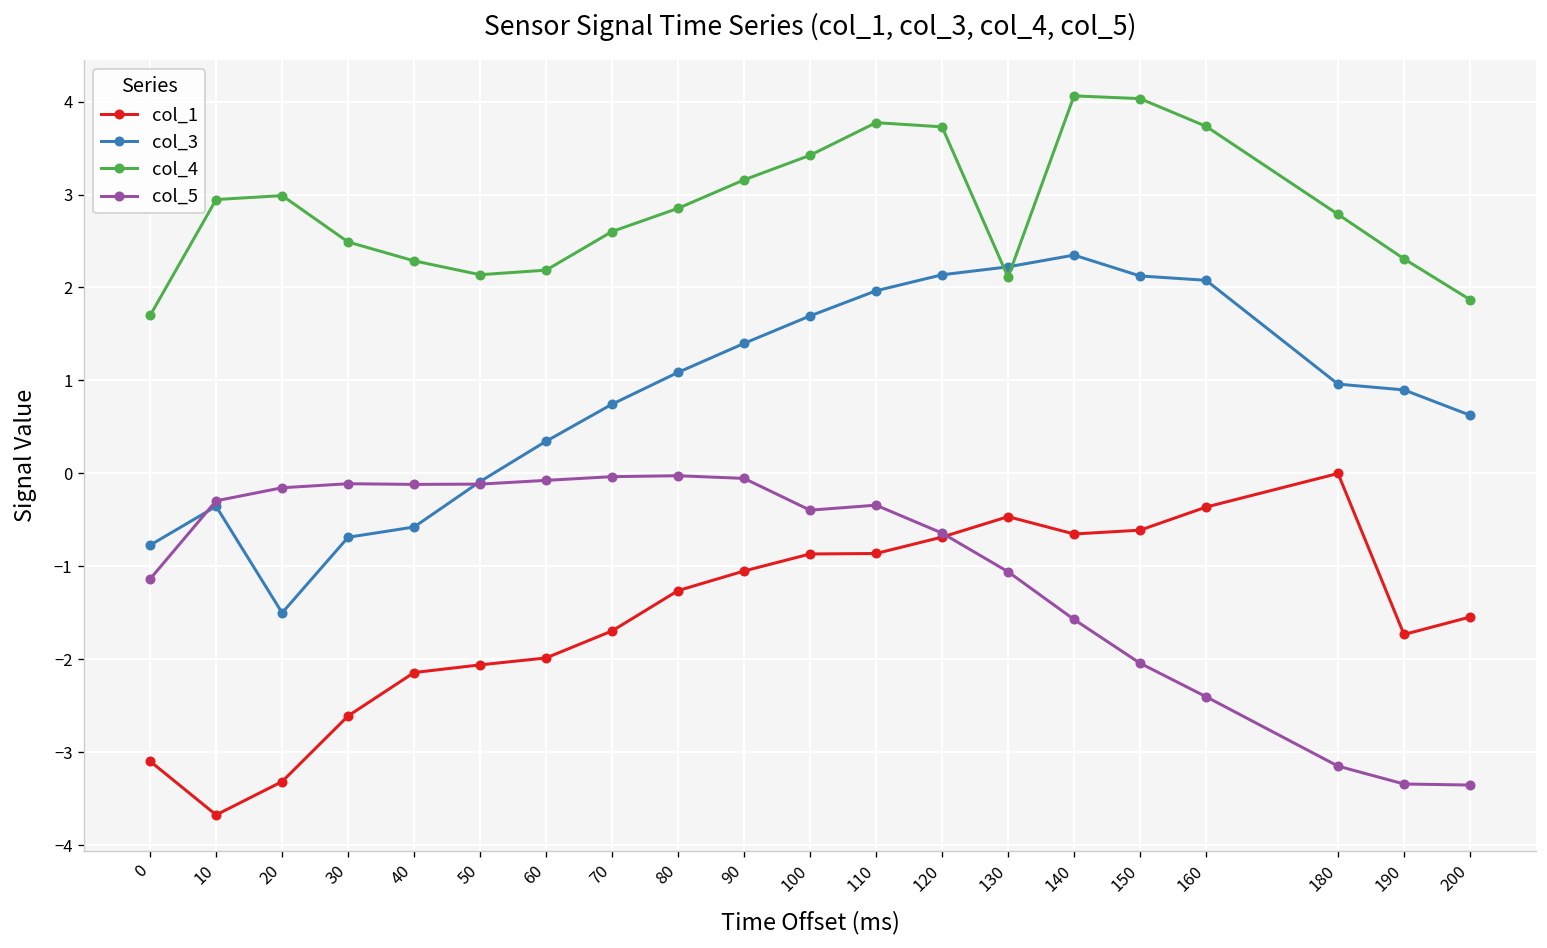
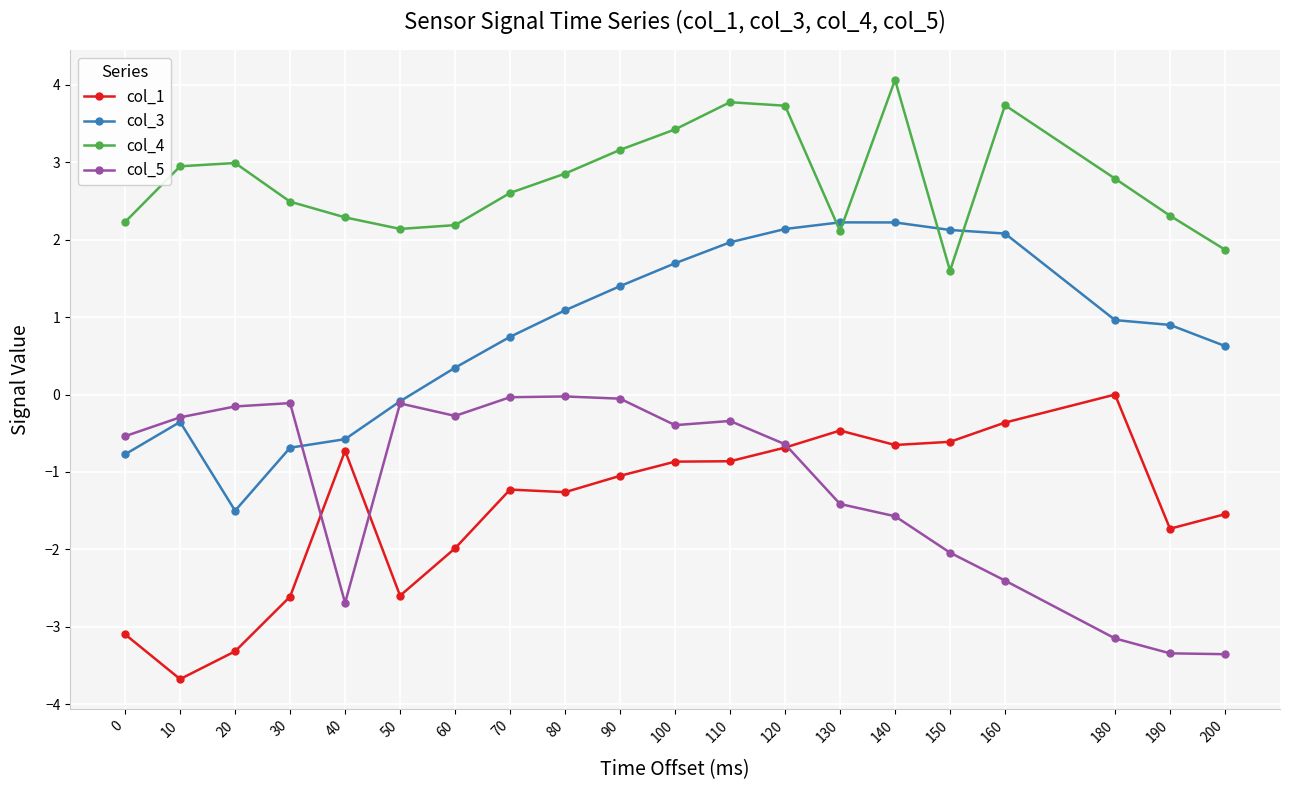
col_4, 0: 1.7 -> 2.2
col_5, 0: -1.1 -> -0.5
col_1, 40: -2.1 -> -0.7
col_5, 40: -0.1 -> -2.7
col_1, 50: -2.1 -> -2.6
col_5, 60: -0.1 -> -0.3
col_1, 70: -1.7 -> -1.2
col_5, 130: -1.1 -> -1.4
col_3, 140: 2.3 -> 2.2
col_4, 150: 4.0 -> 1.6
